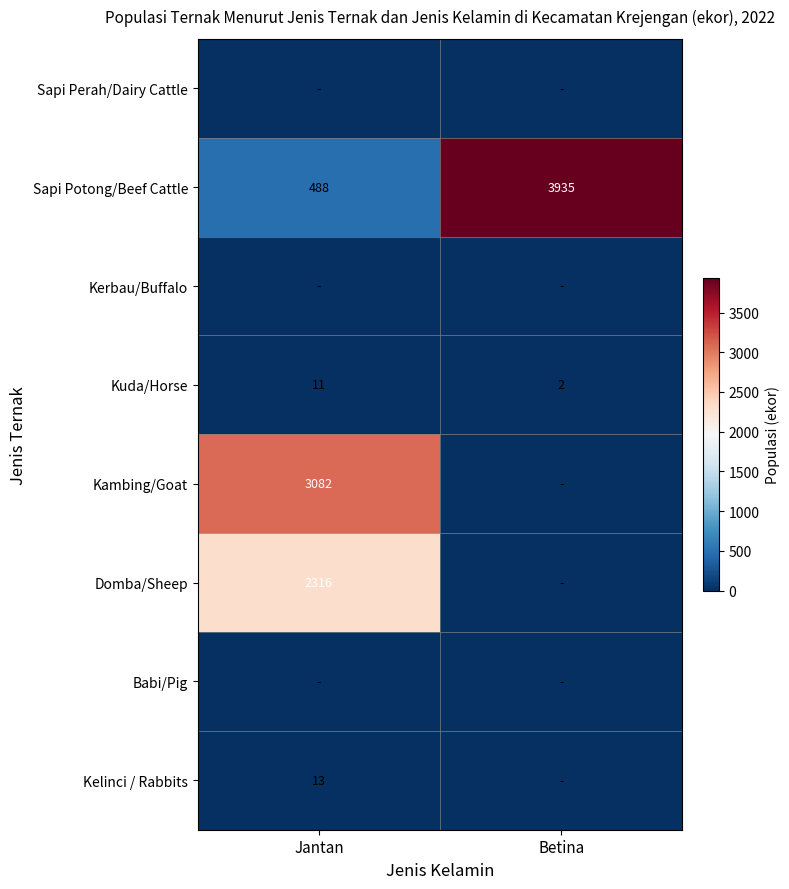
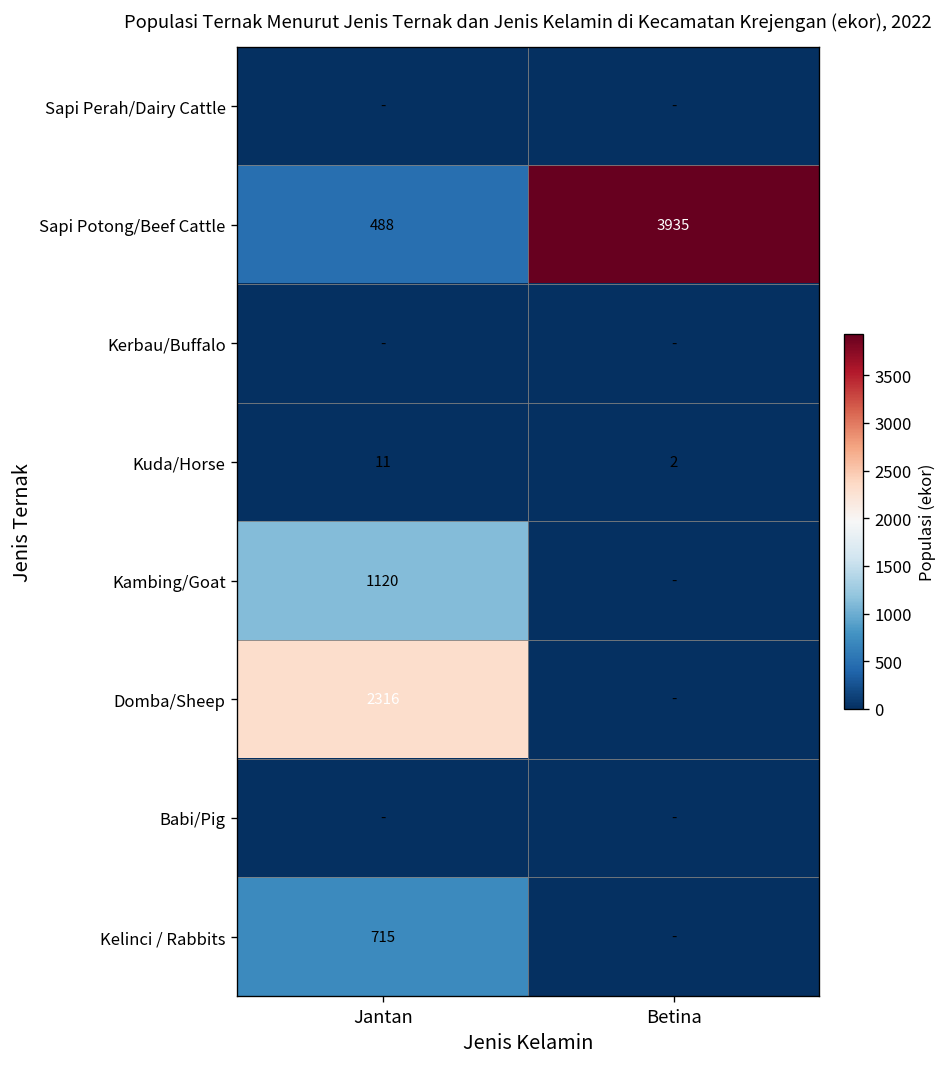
Kambing/Goat, Jantan: 3082 -> 1120
Kelinci / Rabbits, Jantan: 13 -> 715
